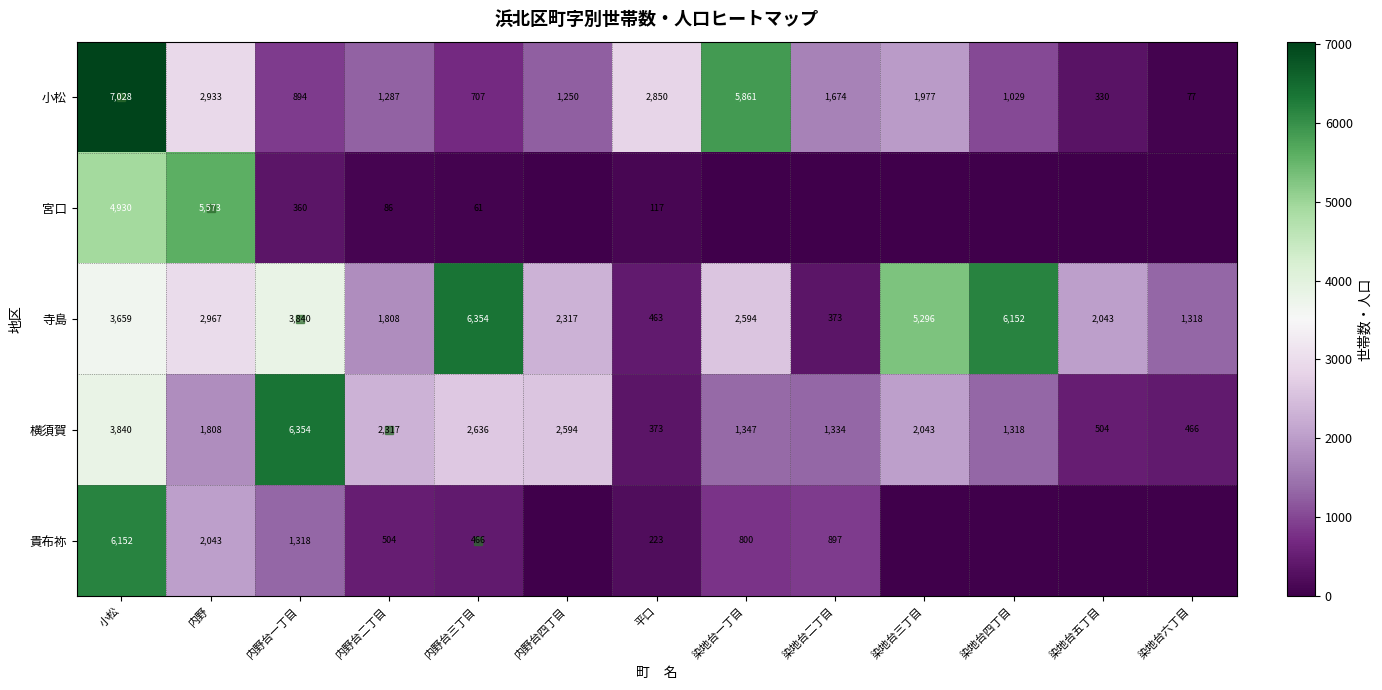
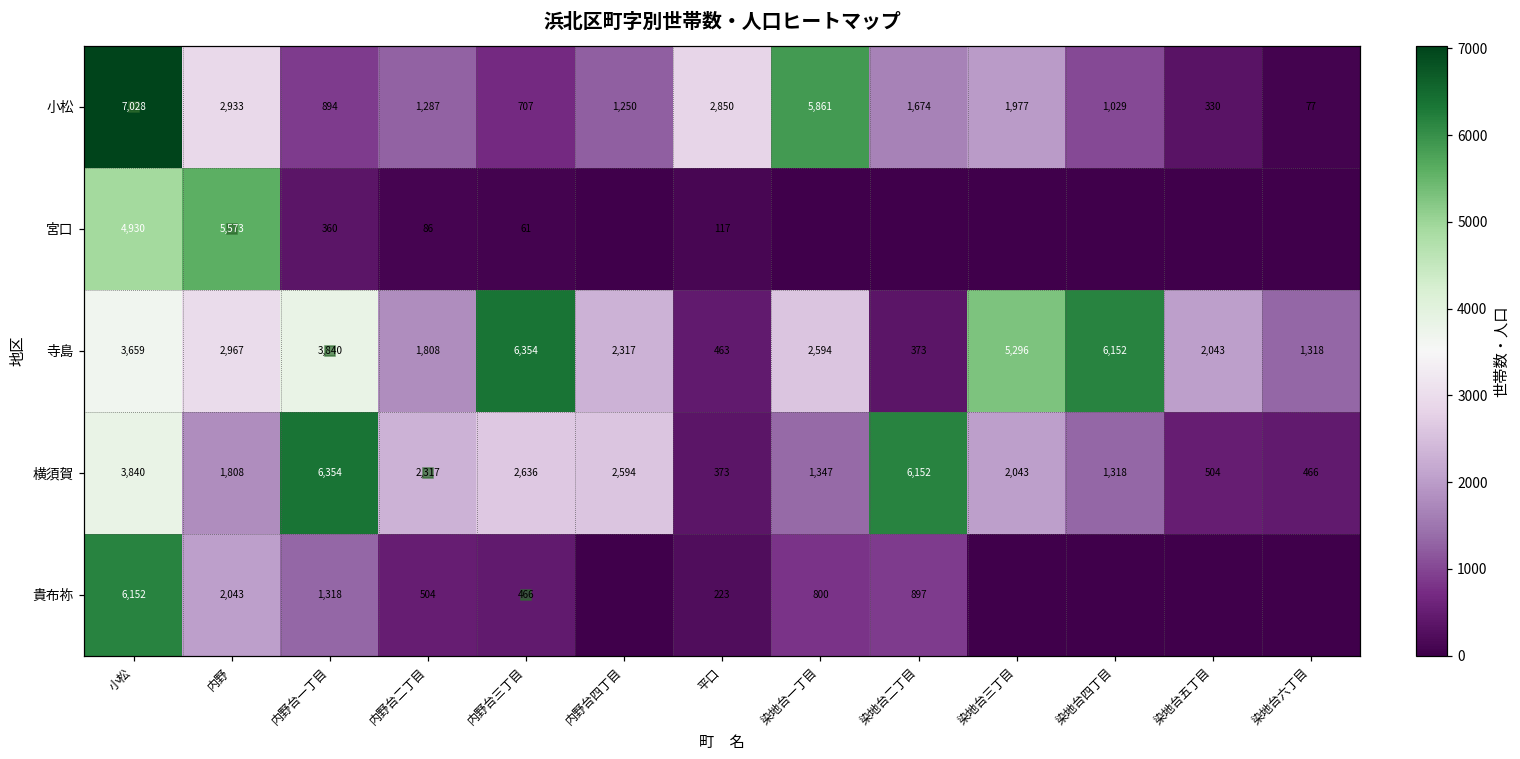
横須賀, 染地台二丁目: 1,334 -> 6,152
